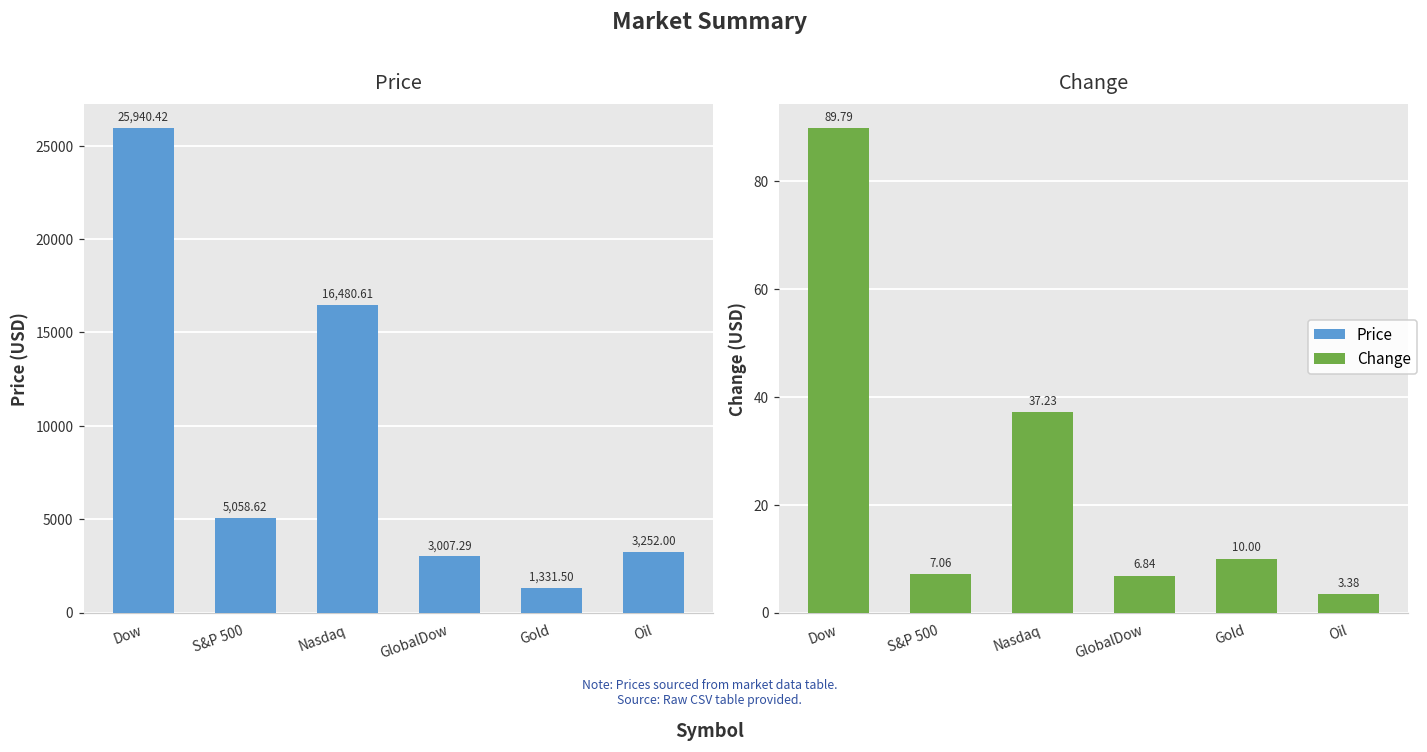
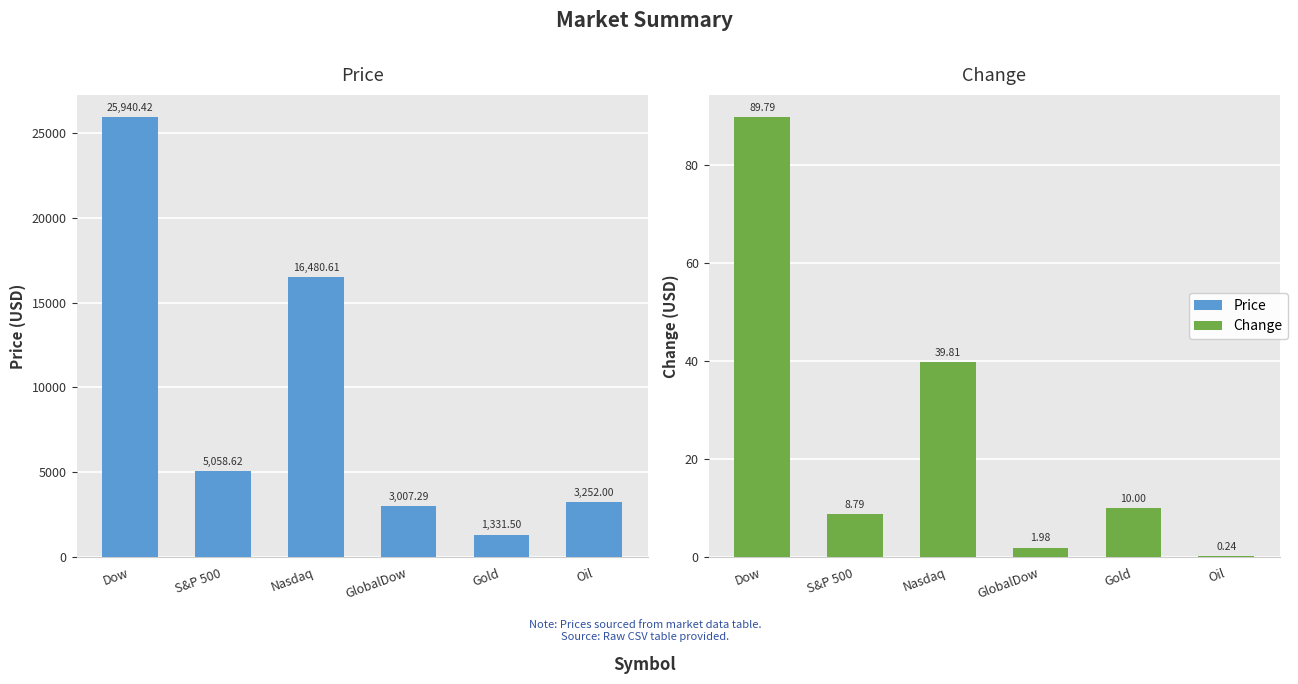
Change, S&P 500: 7.06 -> 8.79
Change, Nasdaq: 37.23 -> 39.81
Change, GlobalDow: 6.84 -> 1.98
Change, Oil: 3.38 -> 0.24
